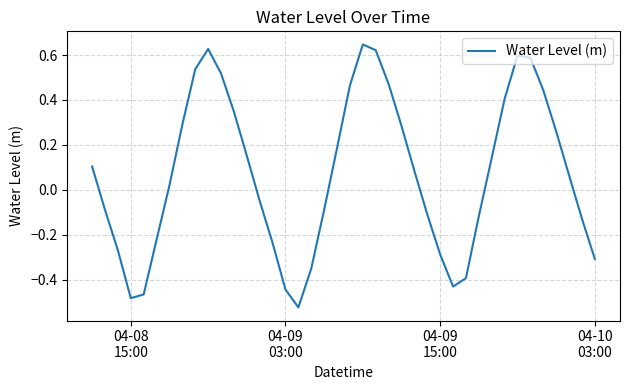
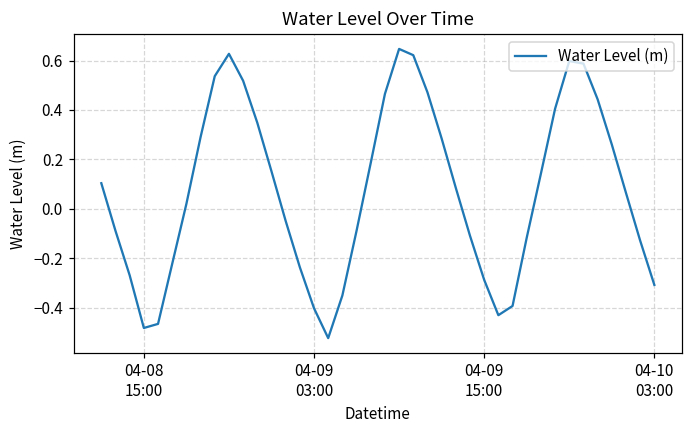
04-09 03:00: -0.44 -> -0.40
